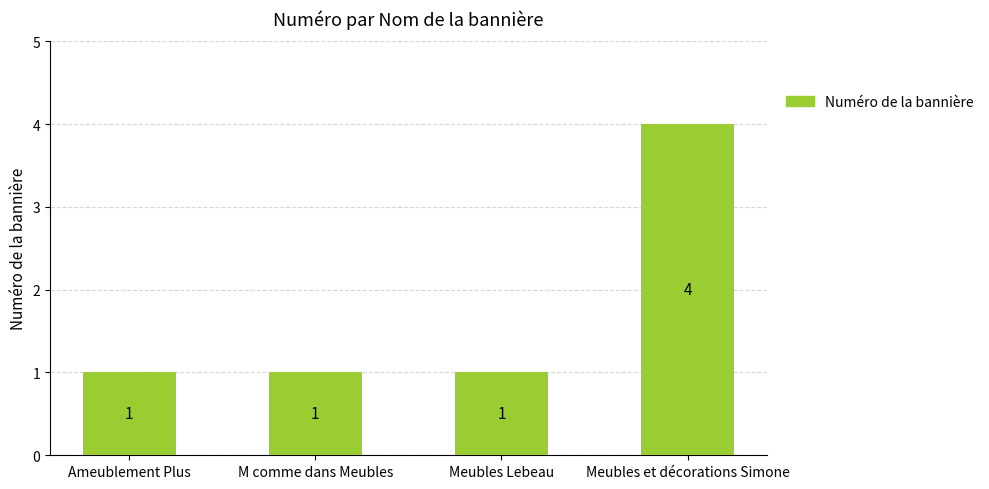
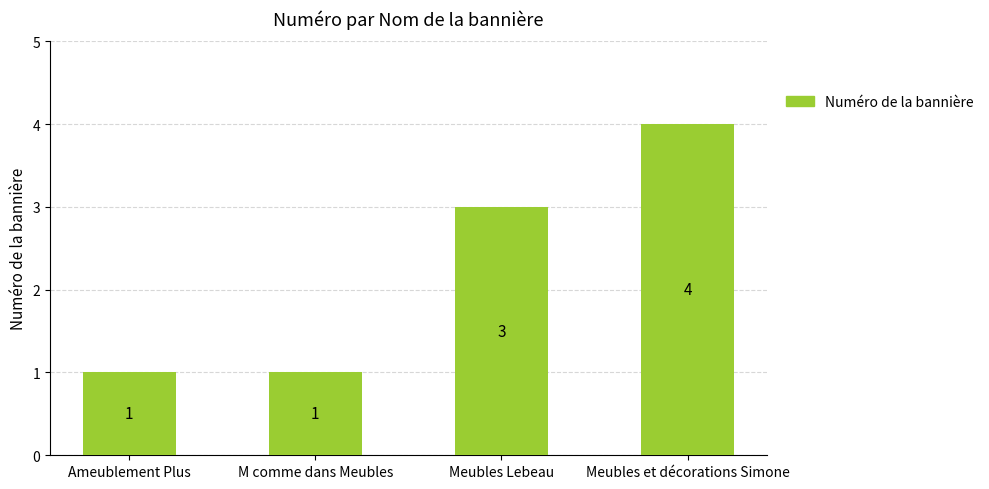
Meubles Lebeau: 1 -> 3
